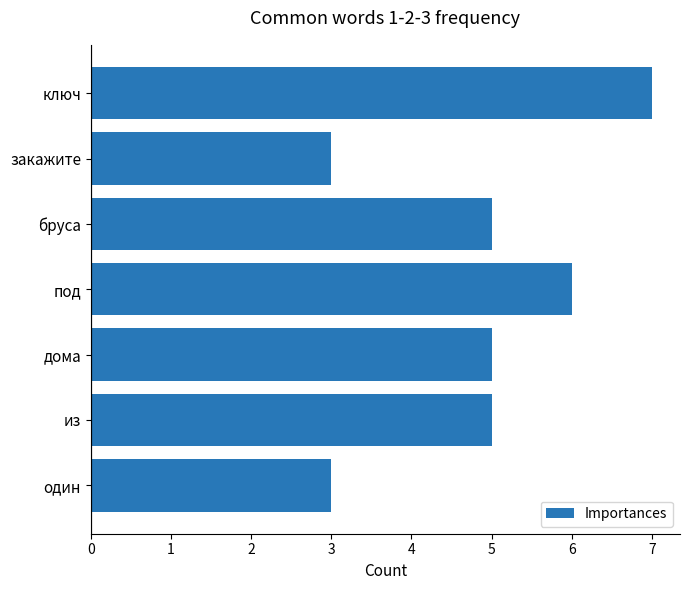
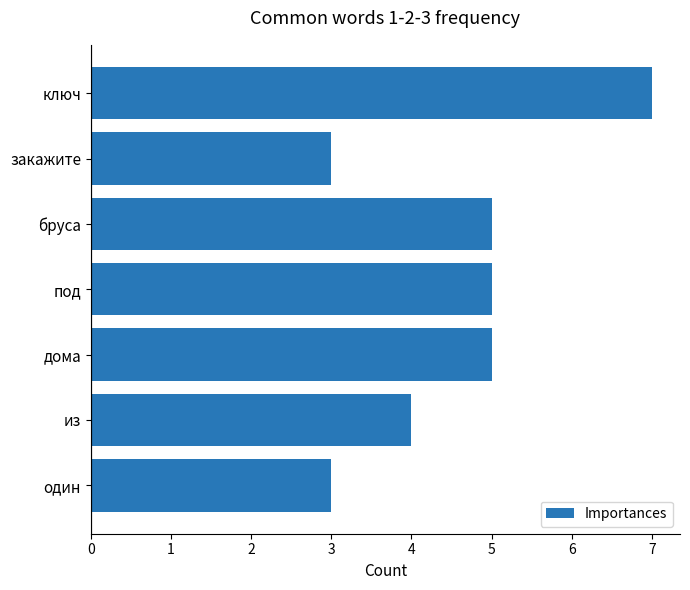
под: 6 -> 5
из: 5 -> 4
